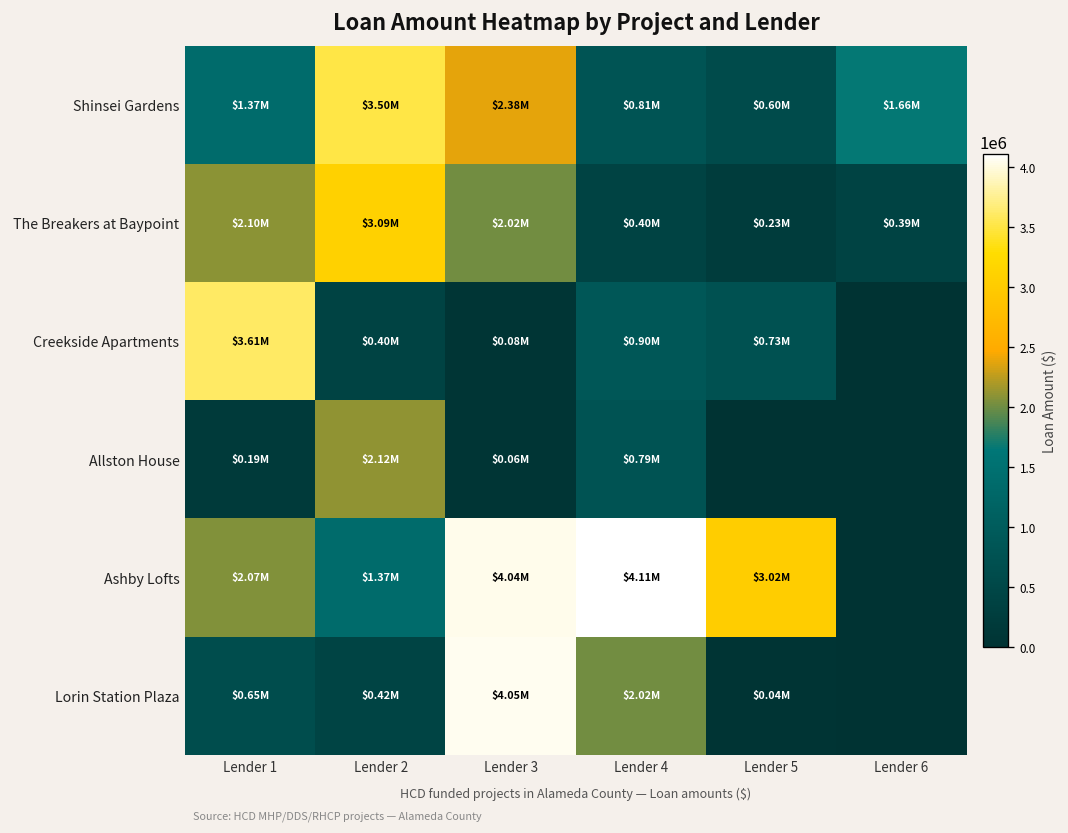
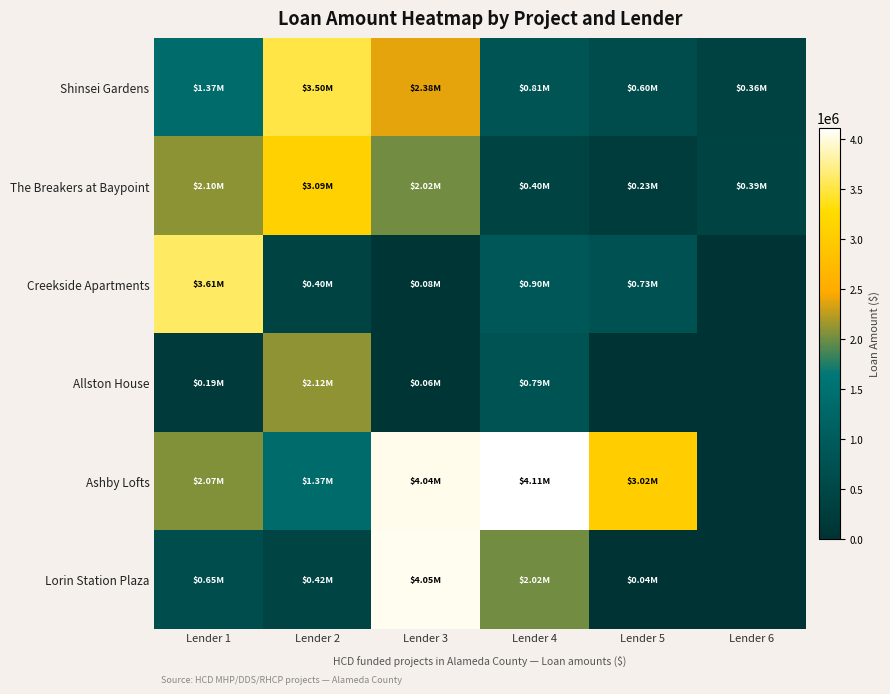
Shinsei Gardens, Lender 6: $1.66M -> $0.36M
